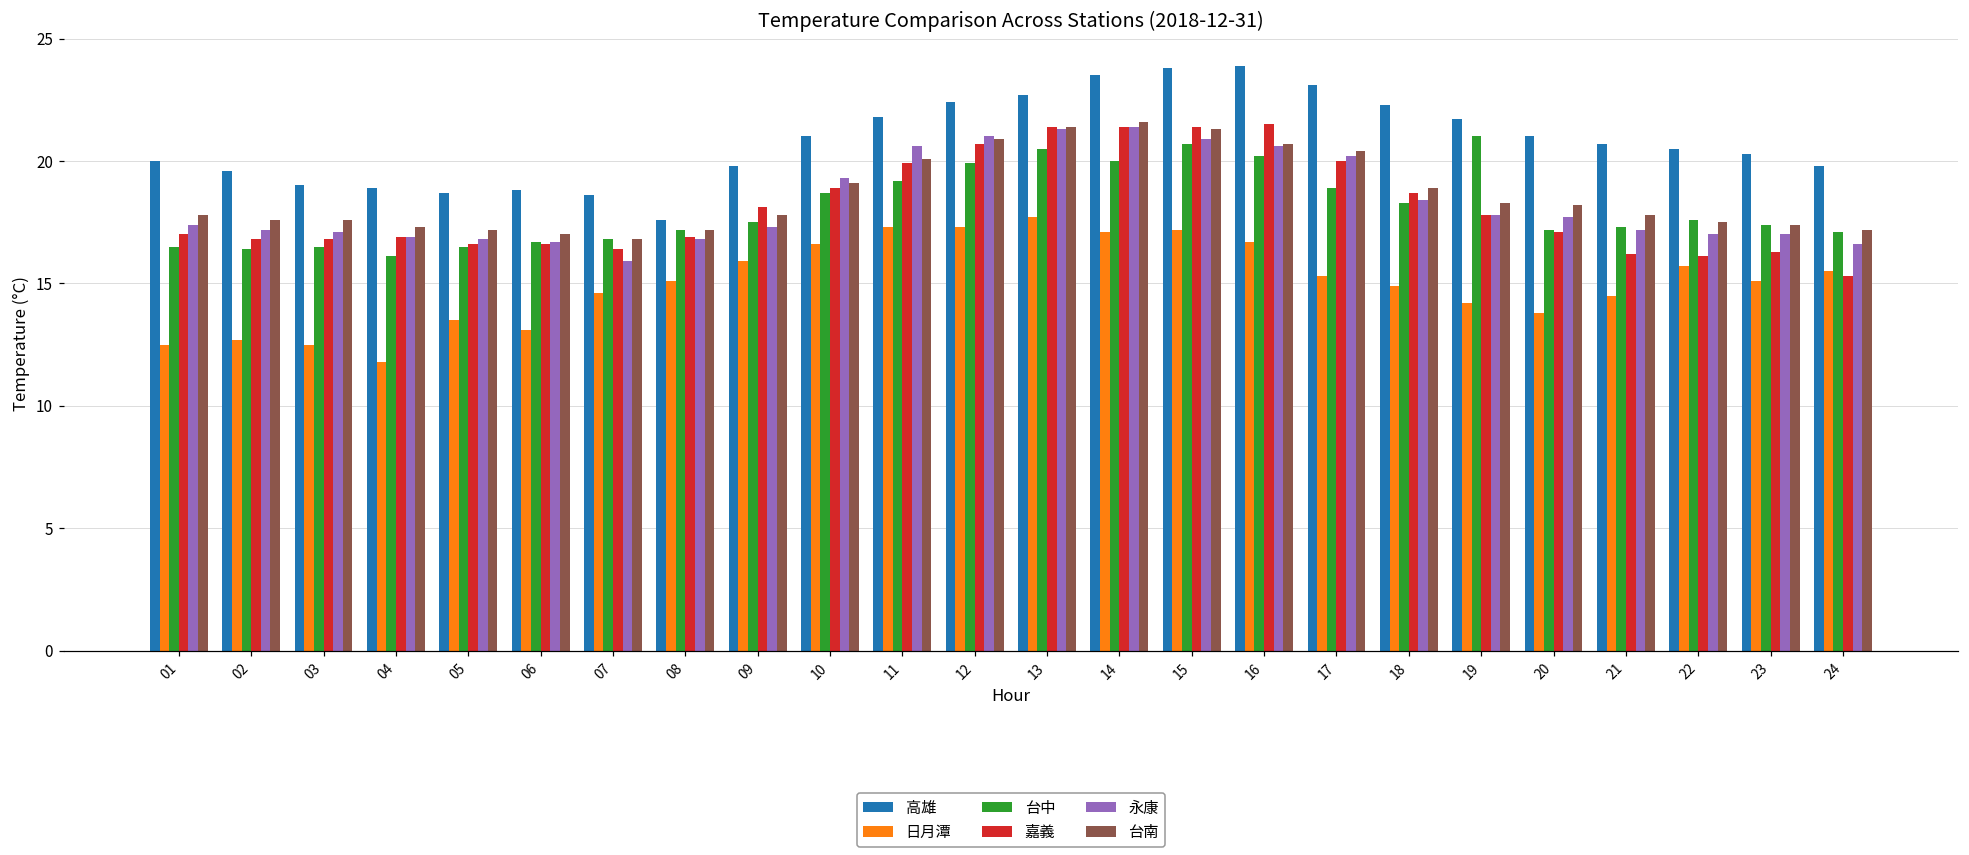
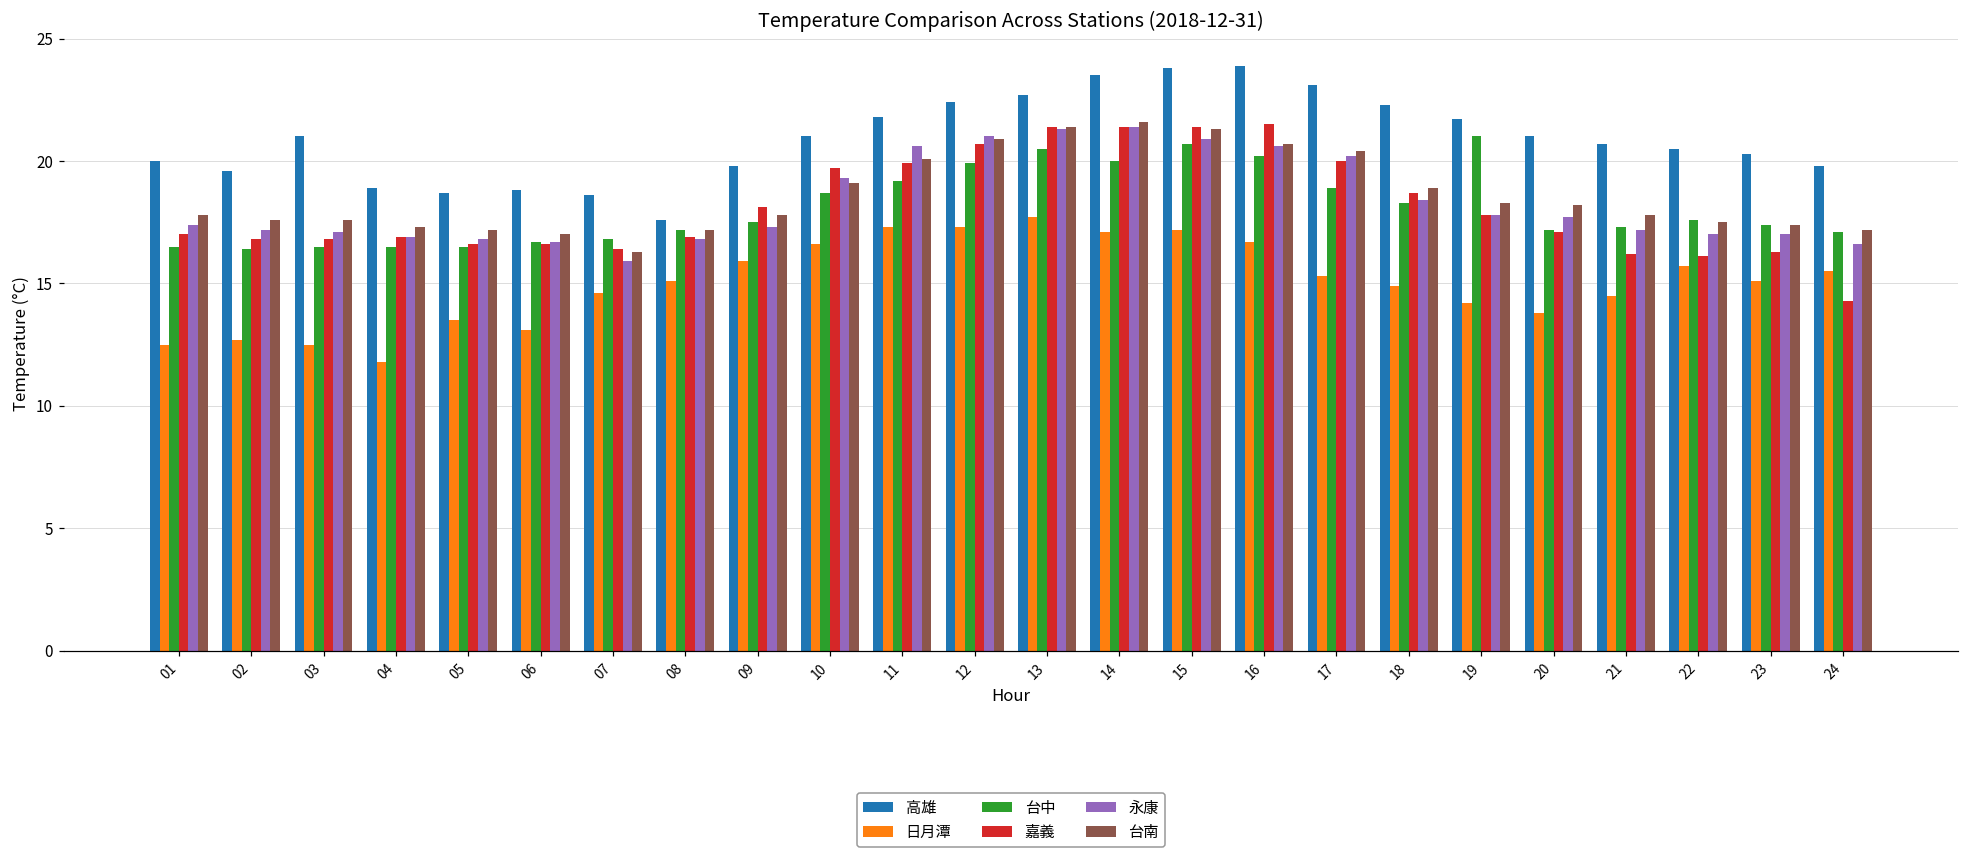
高雄, 03: 19 -> 21
台中, 04: 16.1 -> 16.5
台南, 07: 16.8 -> 16.3
嘉義, 10: 18.9 -> 19.7
嘉義, 24: 15.3 -> 14.3
